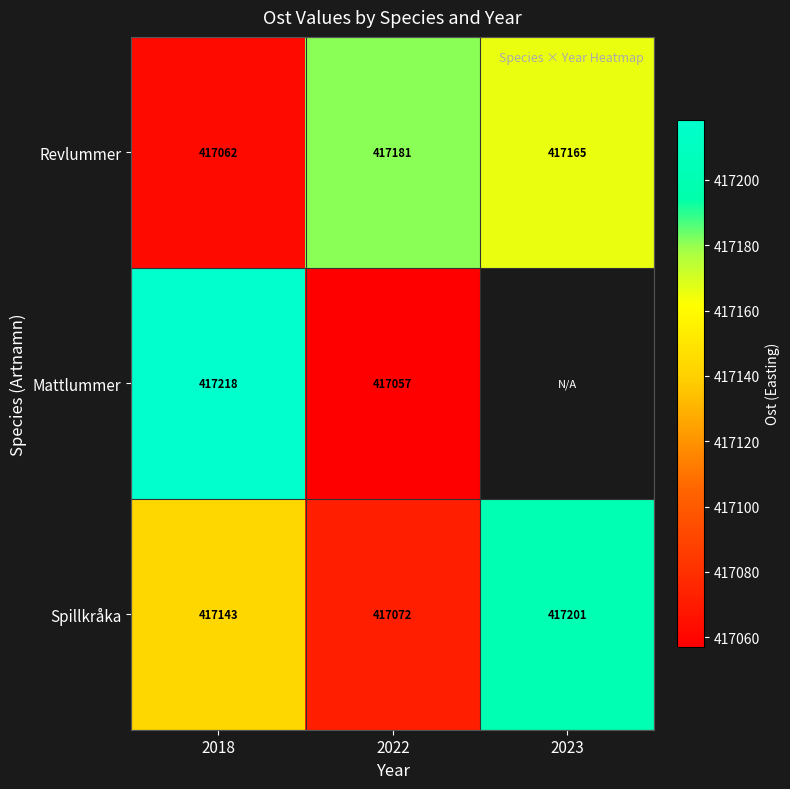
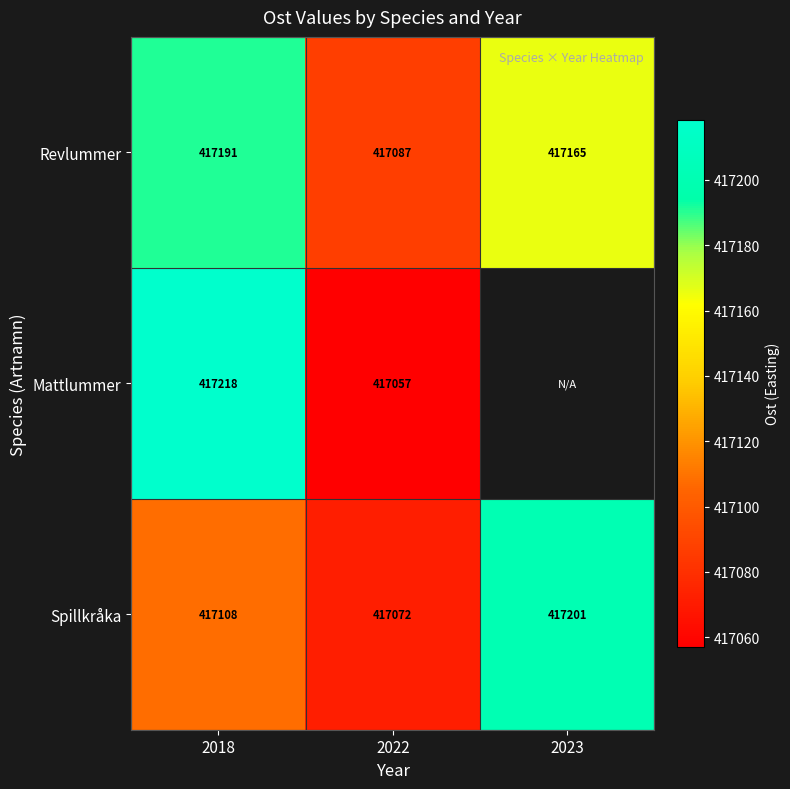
Revlummer, 2018: 417062 -> 417191
Revlummer, 2022: 417181 -> 417087
Spillkråka, 2018: 417143 -> 417108
